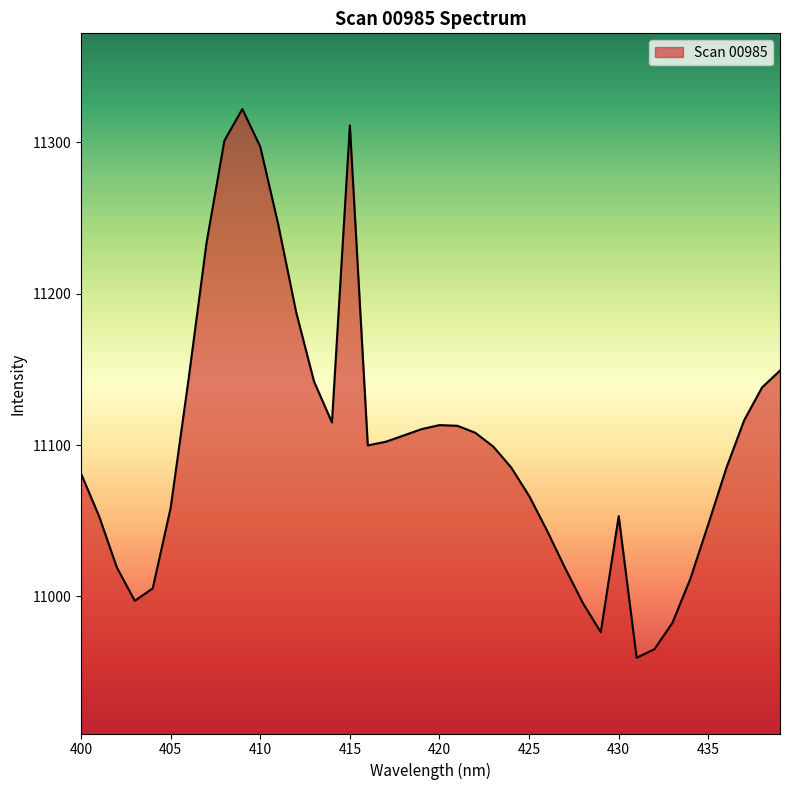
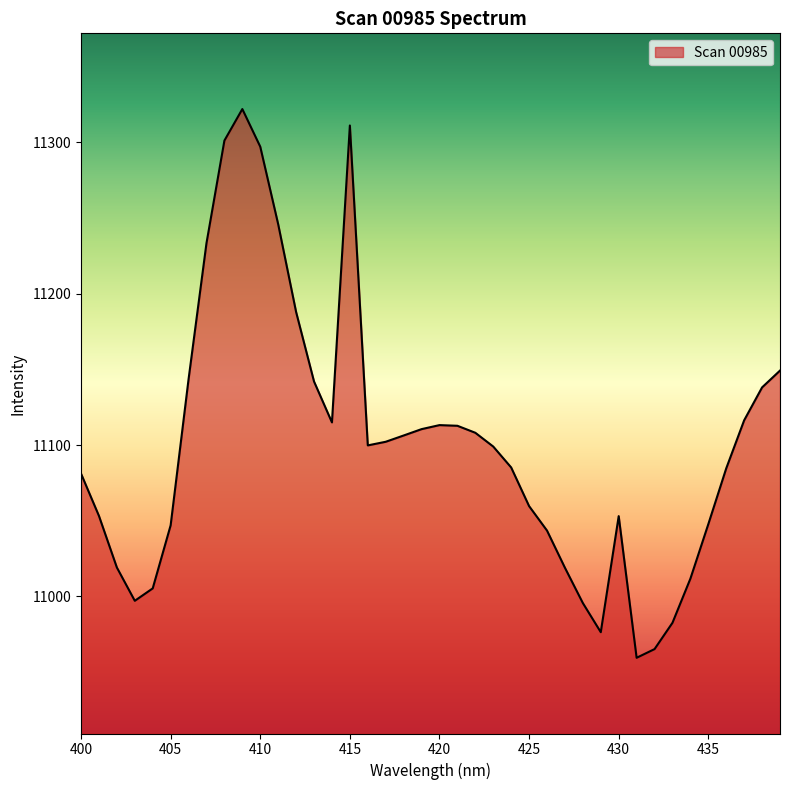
405: 11058 -> 11047
425: 11066 -> 11060
